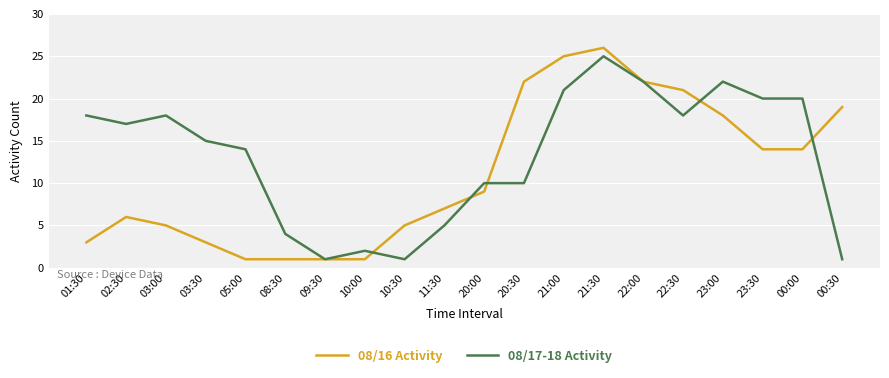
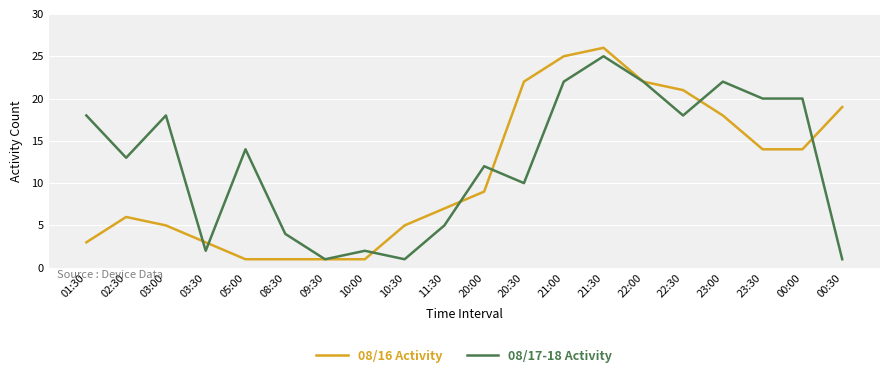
08/17-18 Activity, 02:30: 17 -> 13
08/17-18 Activity, 03:30: 15 -> 2
08/17-18 Activity, 20:00: 10 -> 12
08/17-18 Activity, 21:00: 21 -> 22
